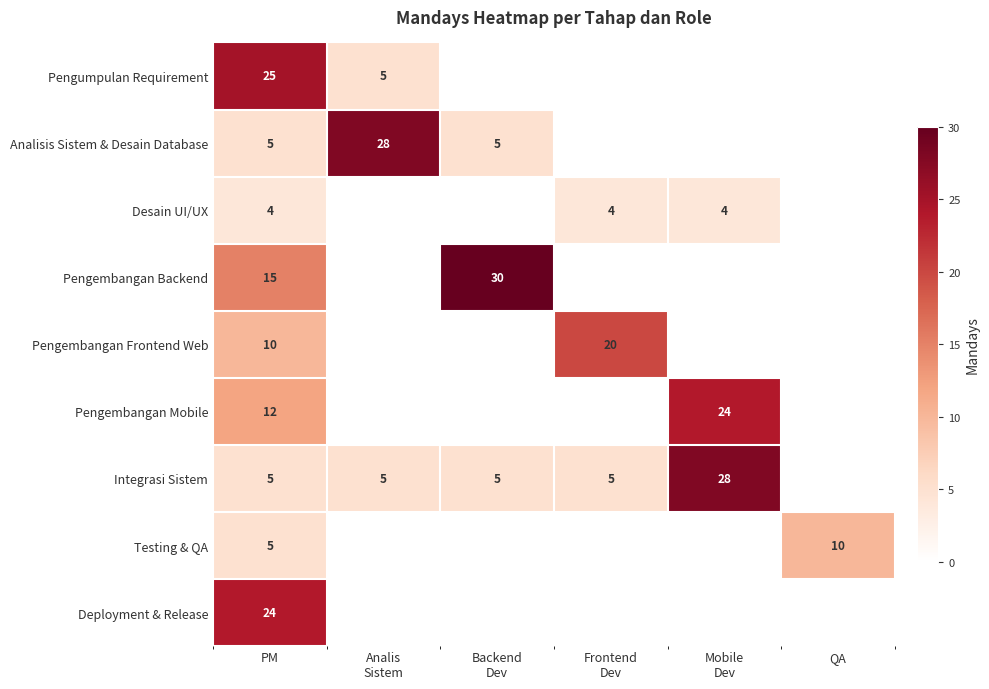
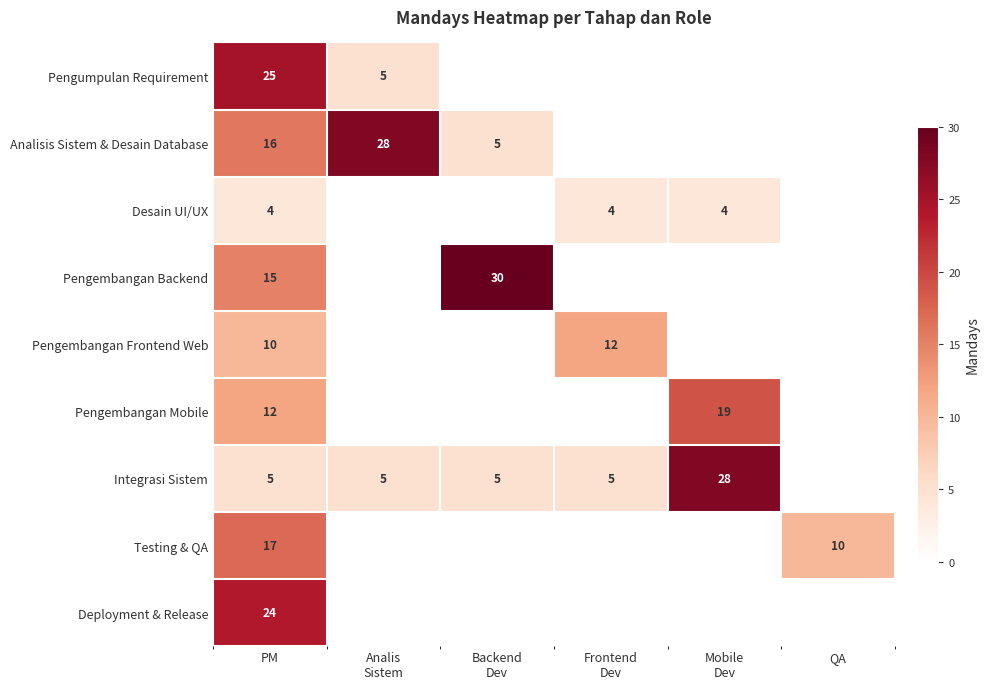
Analisis Sistem & Desain Database, PM: 5 -> 16
Pengembangan Frontend Web, Frontend Dev: 20 -> 12
Pengembangan Mobile, Mobile Dev: 24 -> 19
Testing & QA, PM: 5 -> 17
